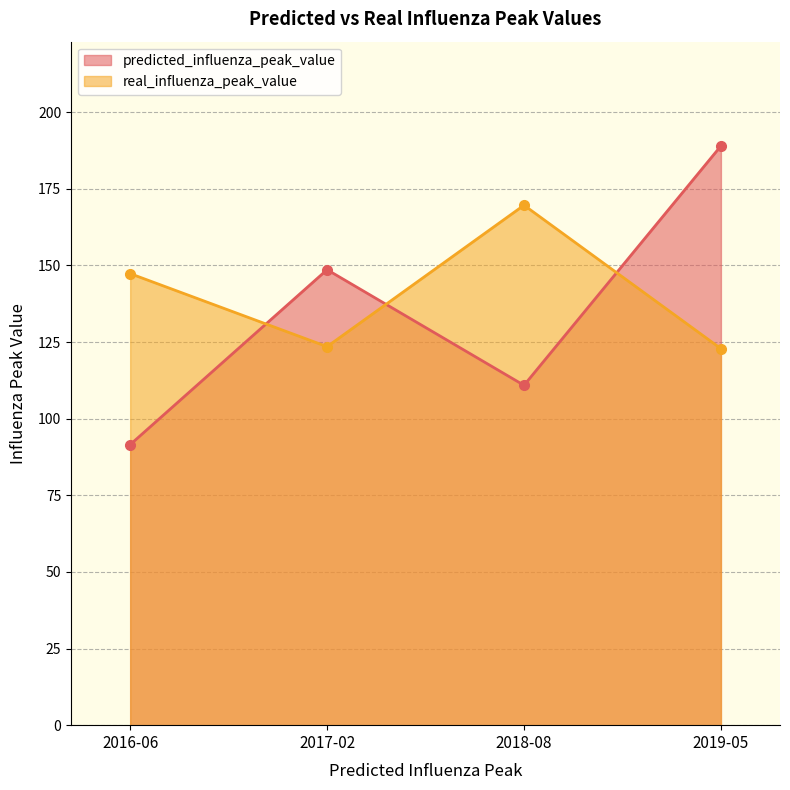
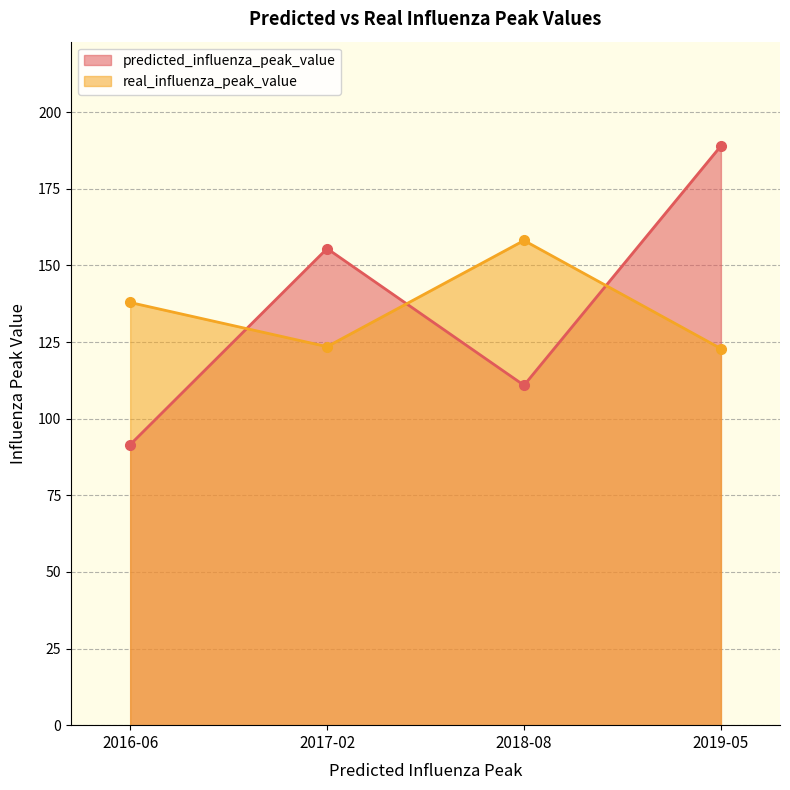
real_influenza_peak_value, 2016-06: 147 -> 138
predicted_influenza_peak_value, 2017-02: 149 -> 156
real_influenza_peak_value, 2018-08: 170 -> 158
